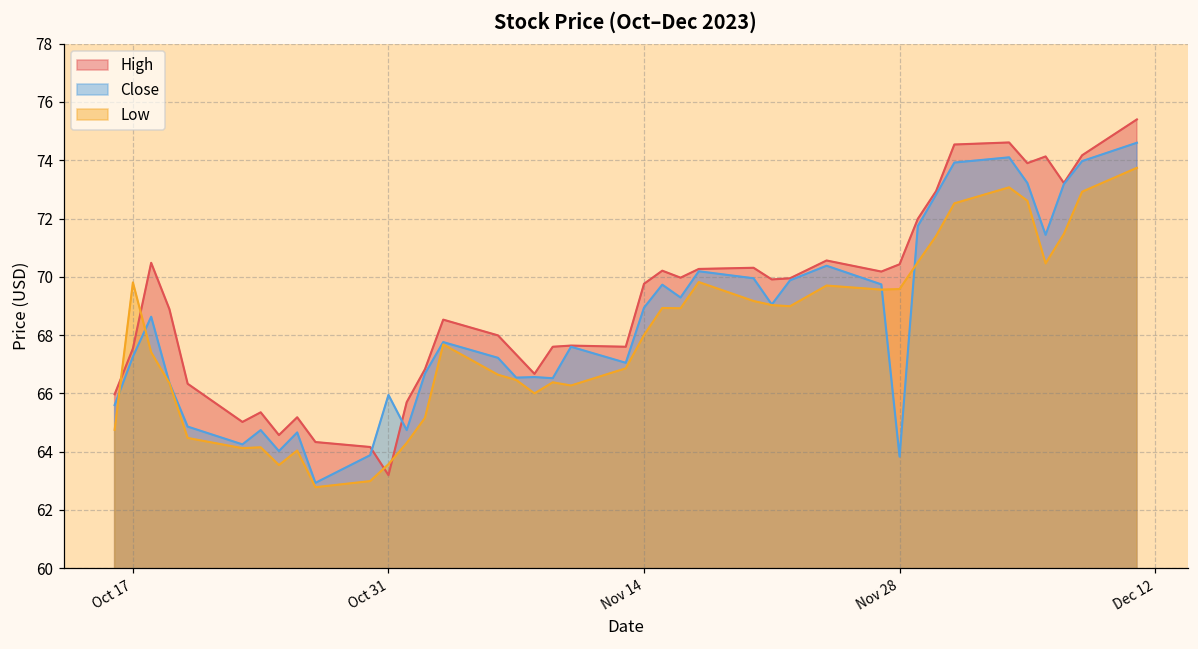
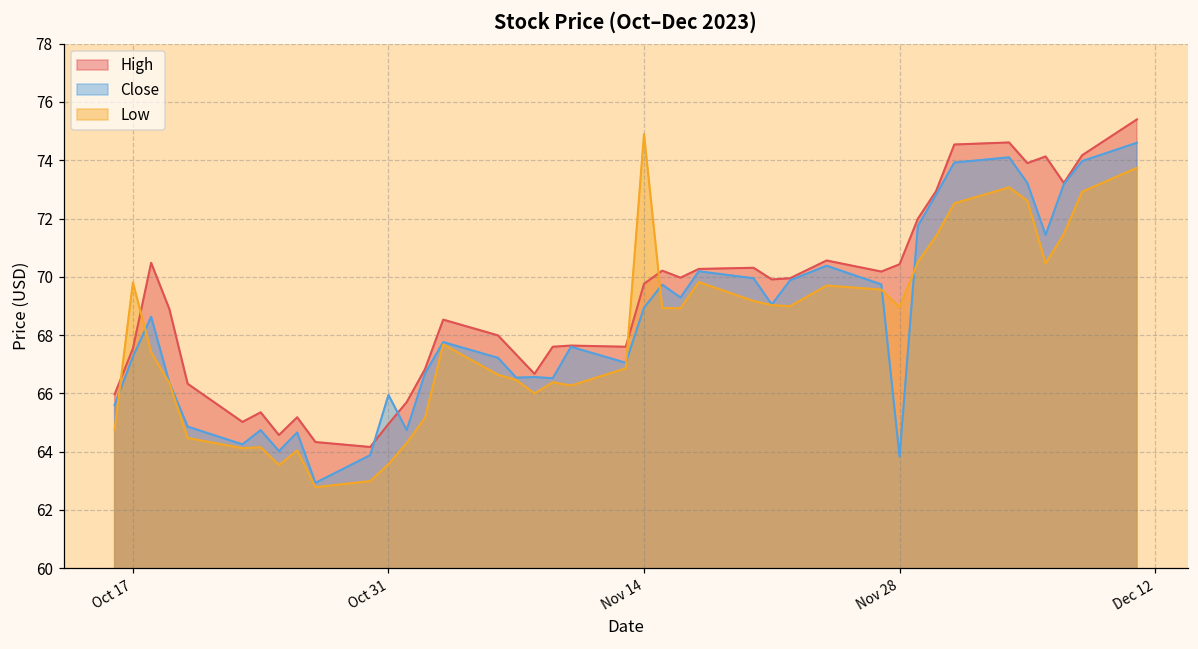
High, Oct 31: 63.2 -> 64.9
Low, Nov 14: 68.0 -> 74.9
Low, Nov 28: 69.6 -> 69.0
